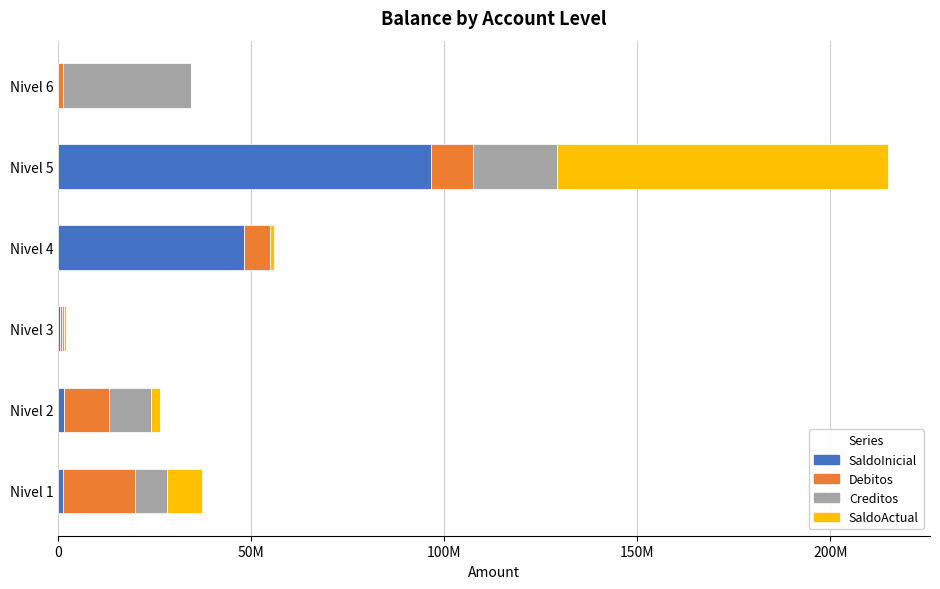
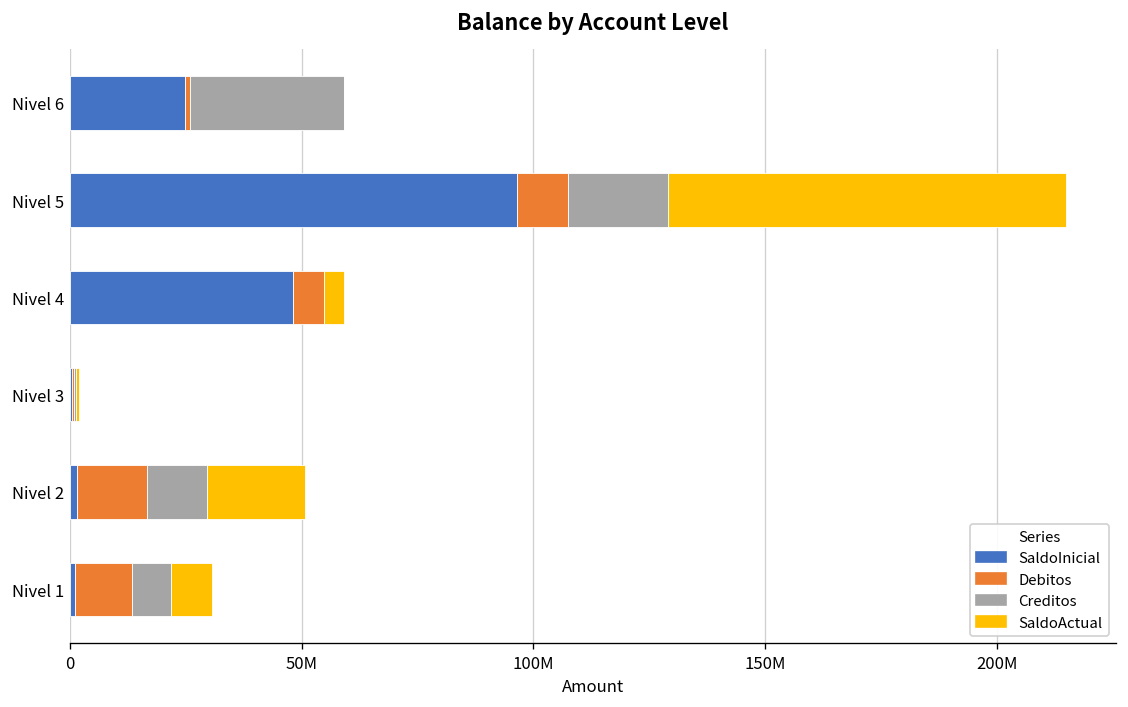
SaldoInicial, Nivel 6: 0 -> 25000000
SaldoActual, Nivel 4: 1000000 -> 4000000
Debitos, Nivel 2: 12000000 -> 15000000
Creditos, Nivel 2: 11000000 -> 13000000
SaldoActual, Nivel 2: 2000000 -> 21000000
Debitos, Nivel 1: 19000000 -> 12000000
